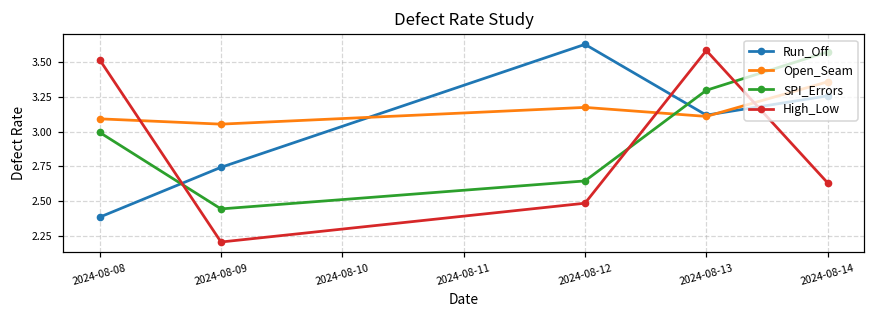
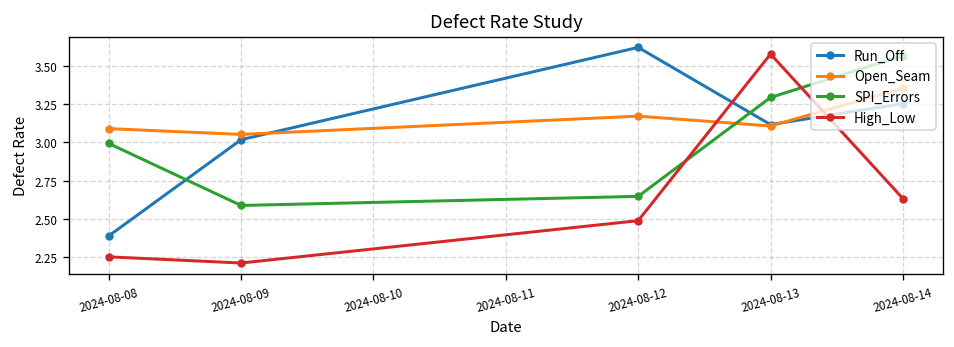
High_Low, 2024-08-08: 3.51 -> 2.25
Run_Off, 2024-08-09: 2.74 -> 3.02
SPI_Errors, 2024-08-09: 2.45 -> 2.59
